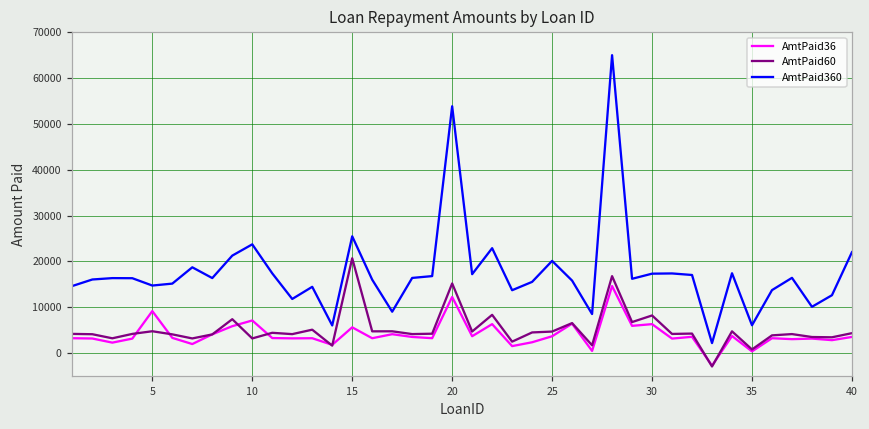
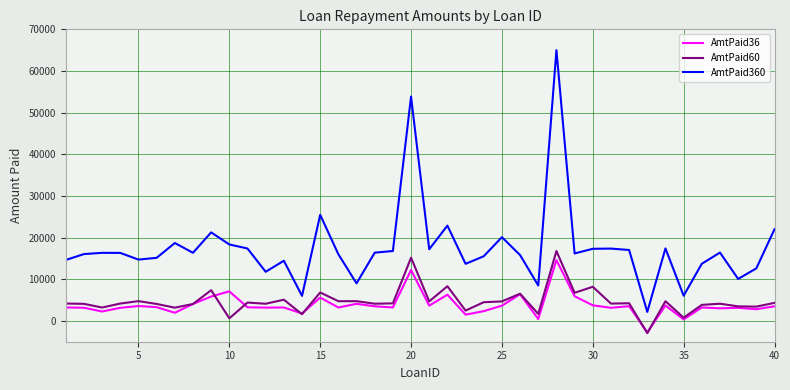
AmtPaid36, 5: 9000 -> 4000
AmtPaid60, 10: 3000 -> 1000
AmtPaid360, 10: 24000 -> 18000
AmtPaid60, 15: 21000 -> 7000
AmtPaid36, 30: 6000 -> 4000
